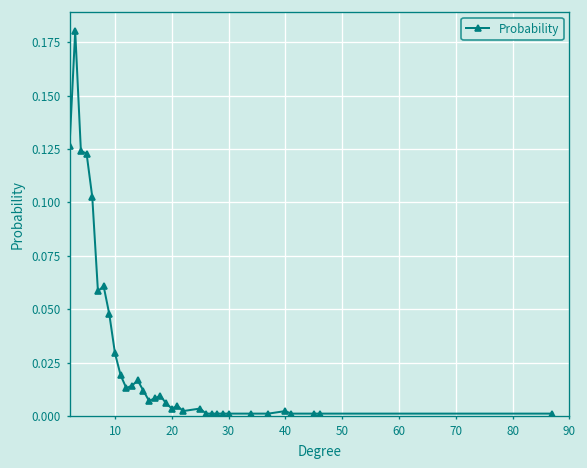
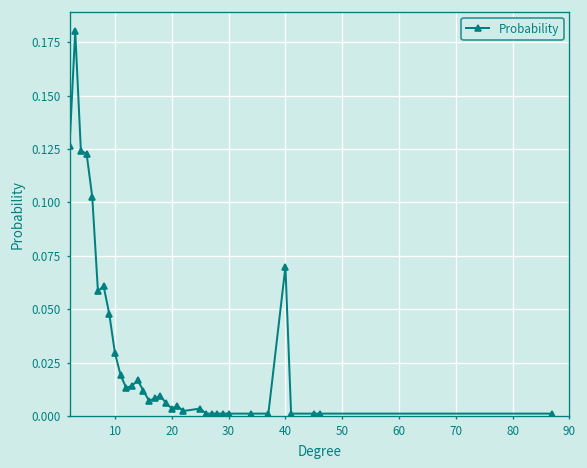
40: 0.002 -> 0.070
